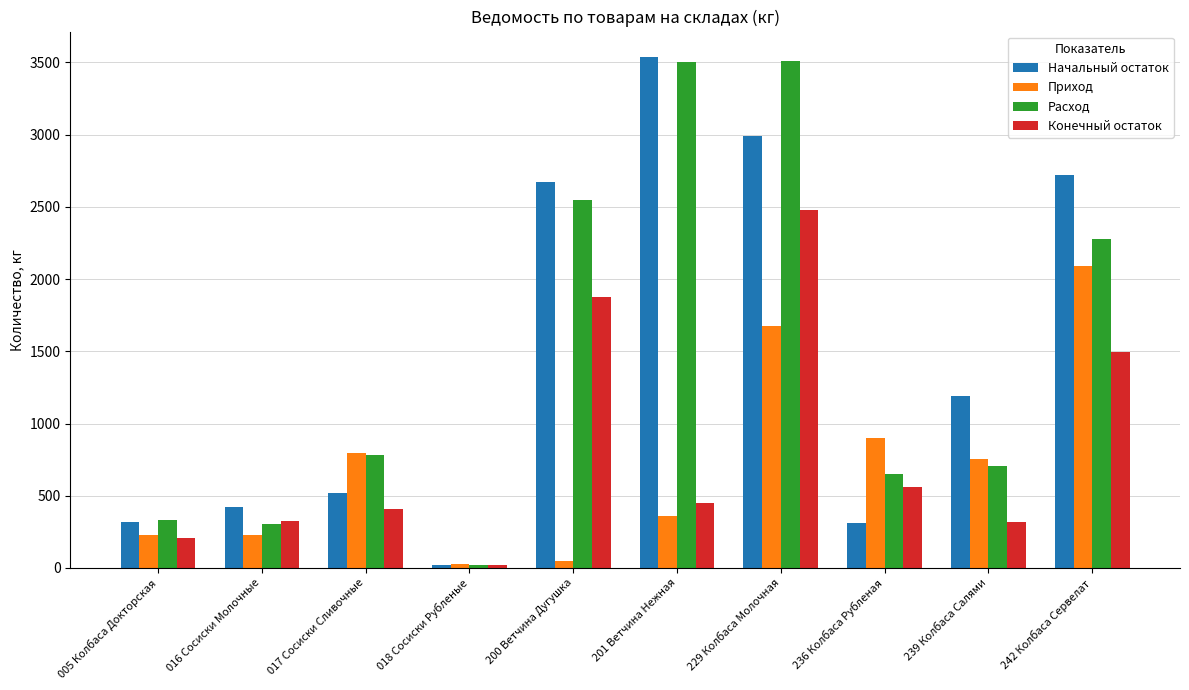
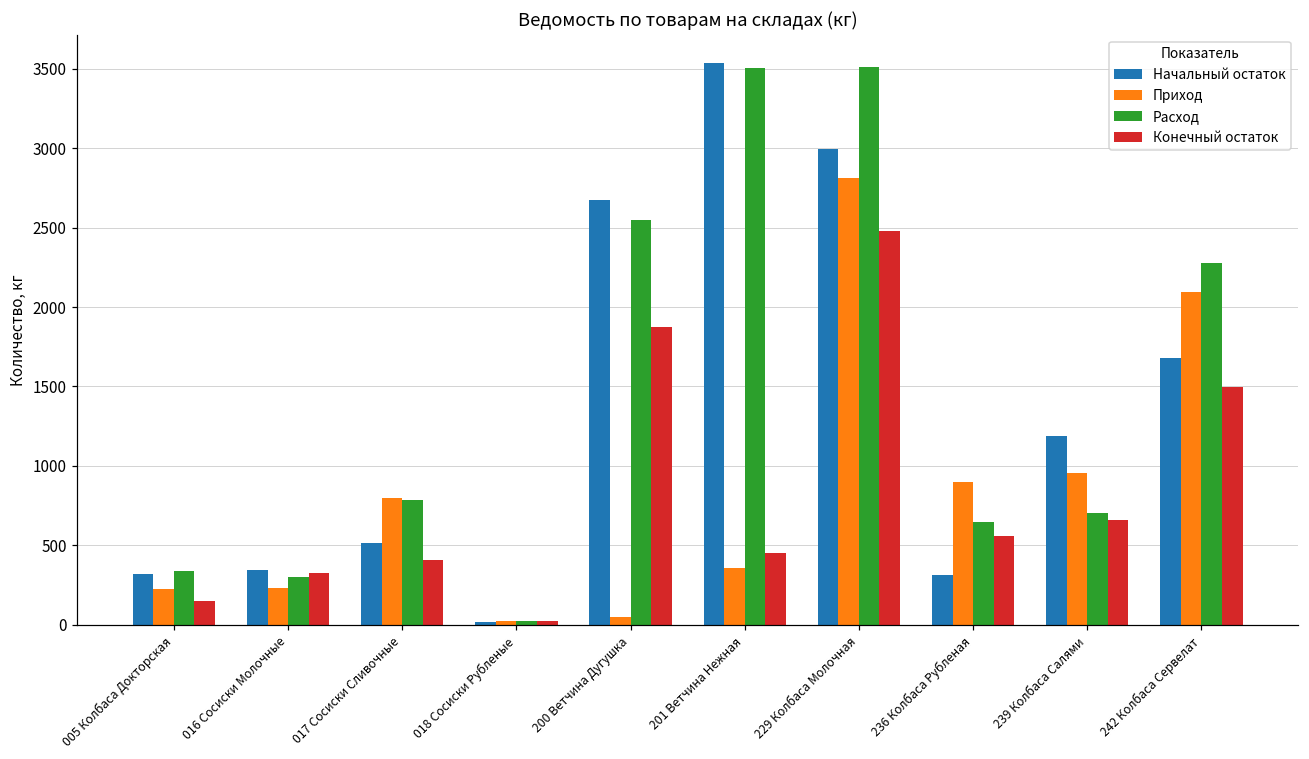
Конечный остаток, 005 Колбаса Докторская: 210 -> 150
Начальный остаток, 016 Сосиски Молочные: 420 -> 340
Приход, 229 Колбаса Молочная: 1680 -> 2810
Приход, 239 Колбаса Салями: 750 -> 950
Конечный остаток, 239 Колбаса Салями: 320 -> 660
Начальный остаток, 242 Колбаса Сервелат: 2720 -> 1680
